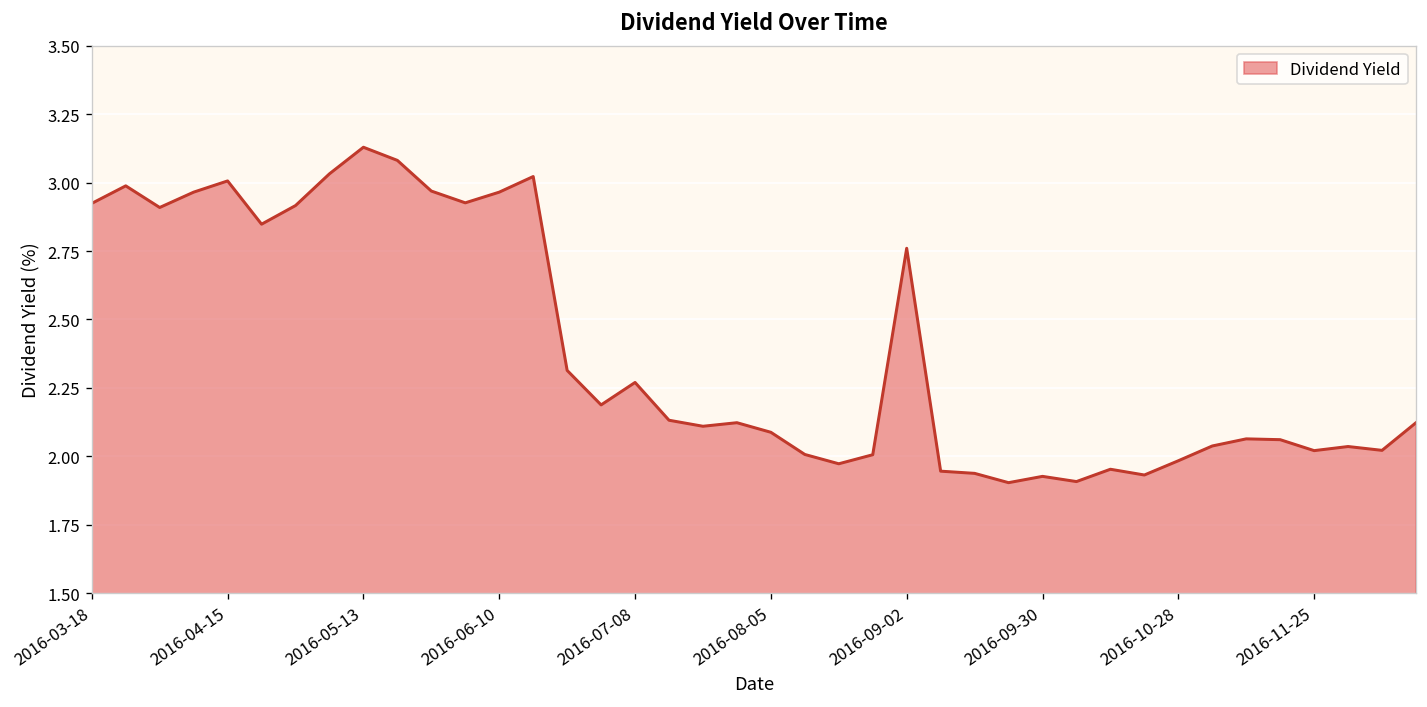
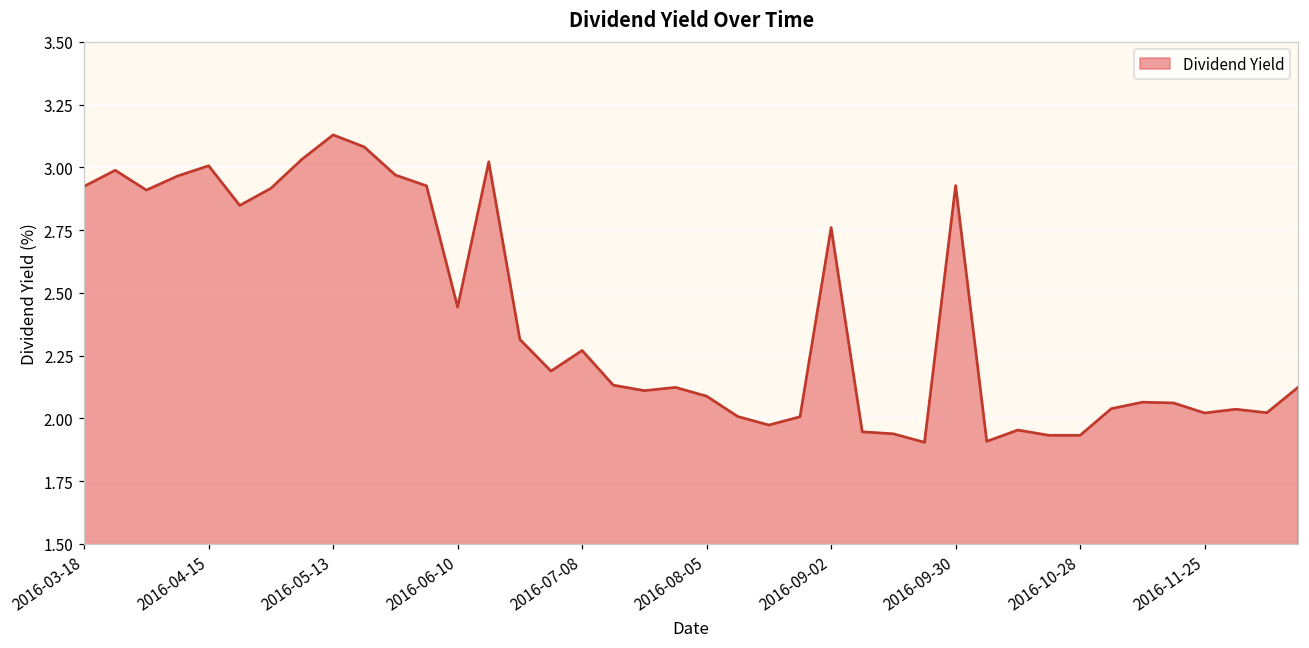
2016-06-10: 2.97 -> 2.44
2016-09-30: 1.93 -> 2.93
2016-10-28: 1.98 -> 1.93
